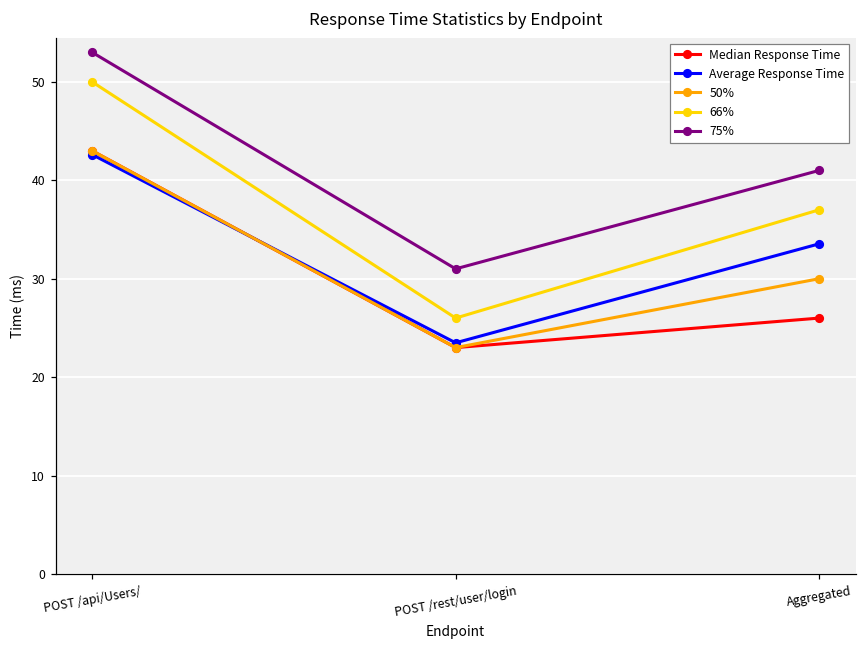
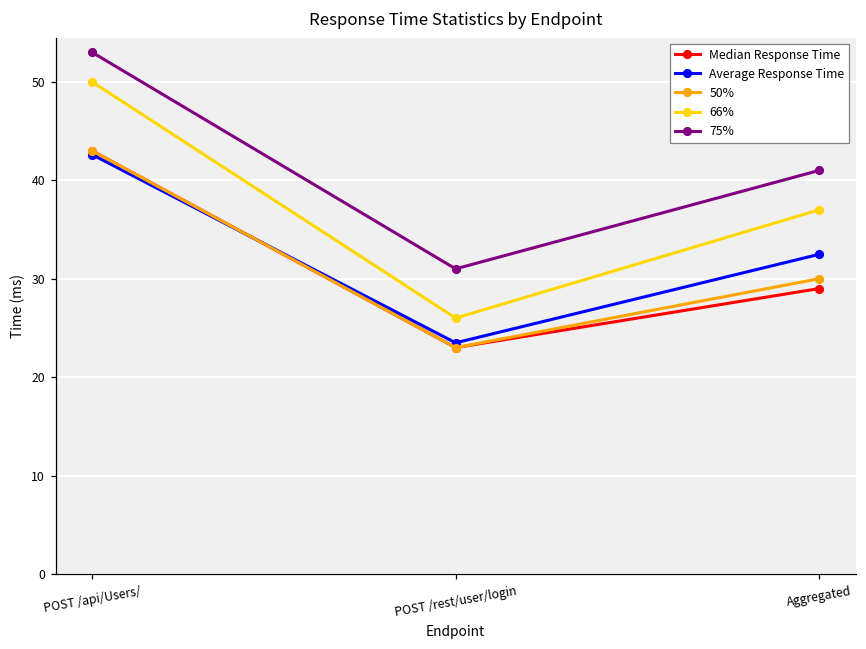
Median Response Time, Aggregated: 26 -> 29
Average Response Time, Aggregated: 34 -> 32
